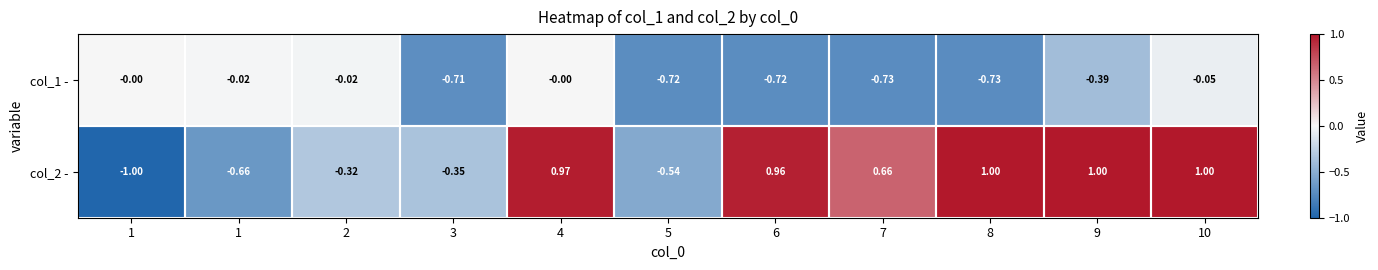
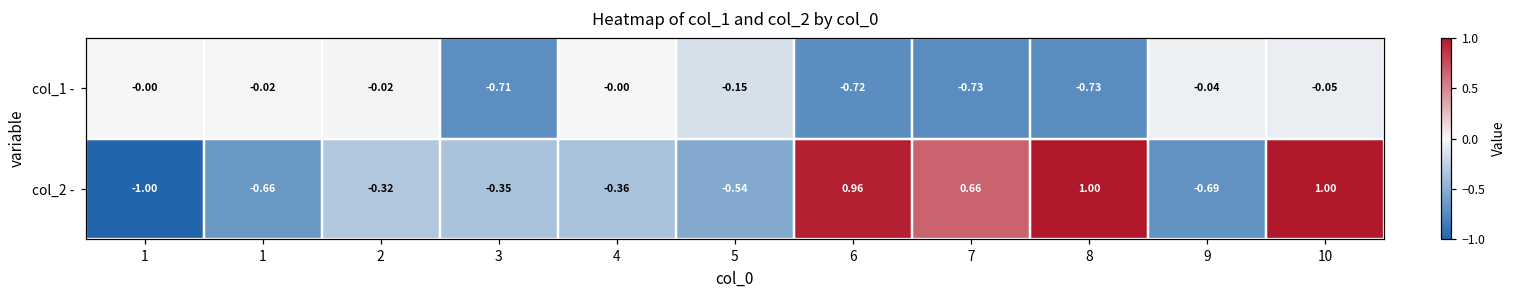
col_1 -, 5: -0.72 -> -0.15
col_1 -, 9: -0.39 -> -0.04
col_2 -, 4: 0.97 -> -0.36
col_2 -, 9: 1.00 -> -0.69
